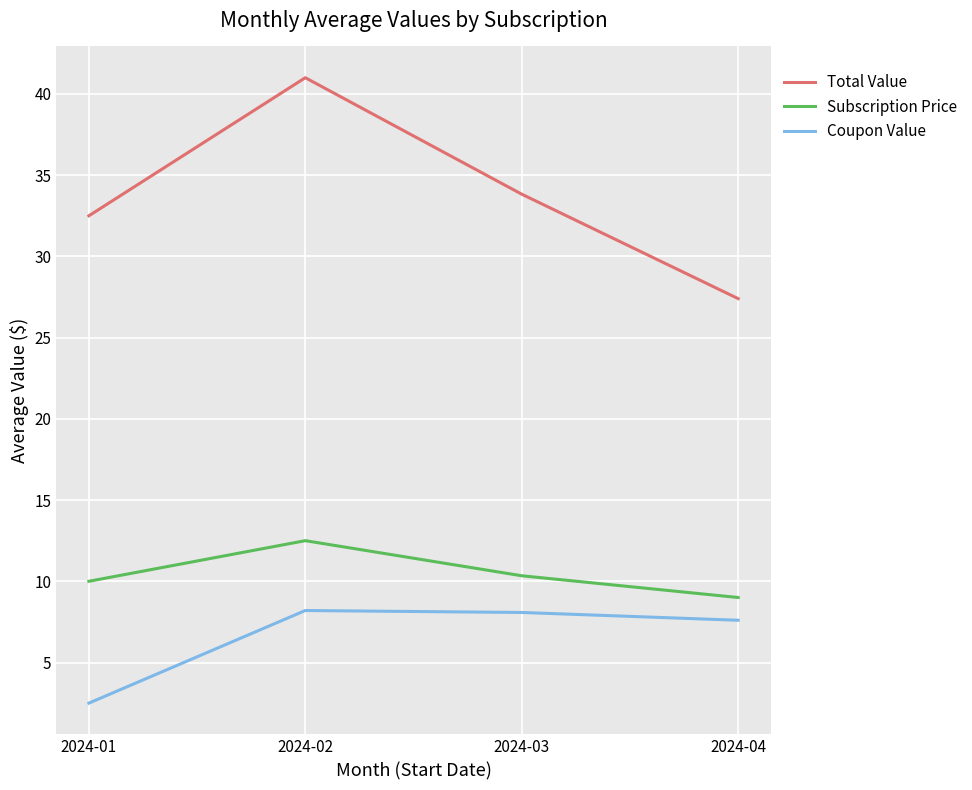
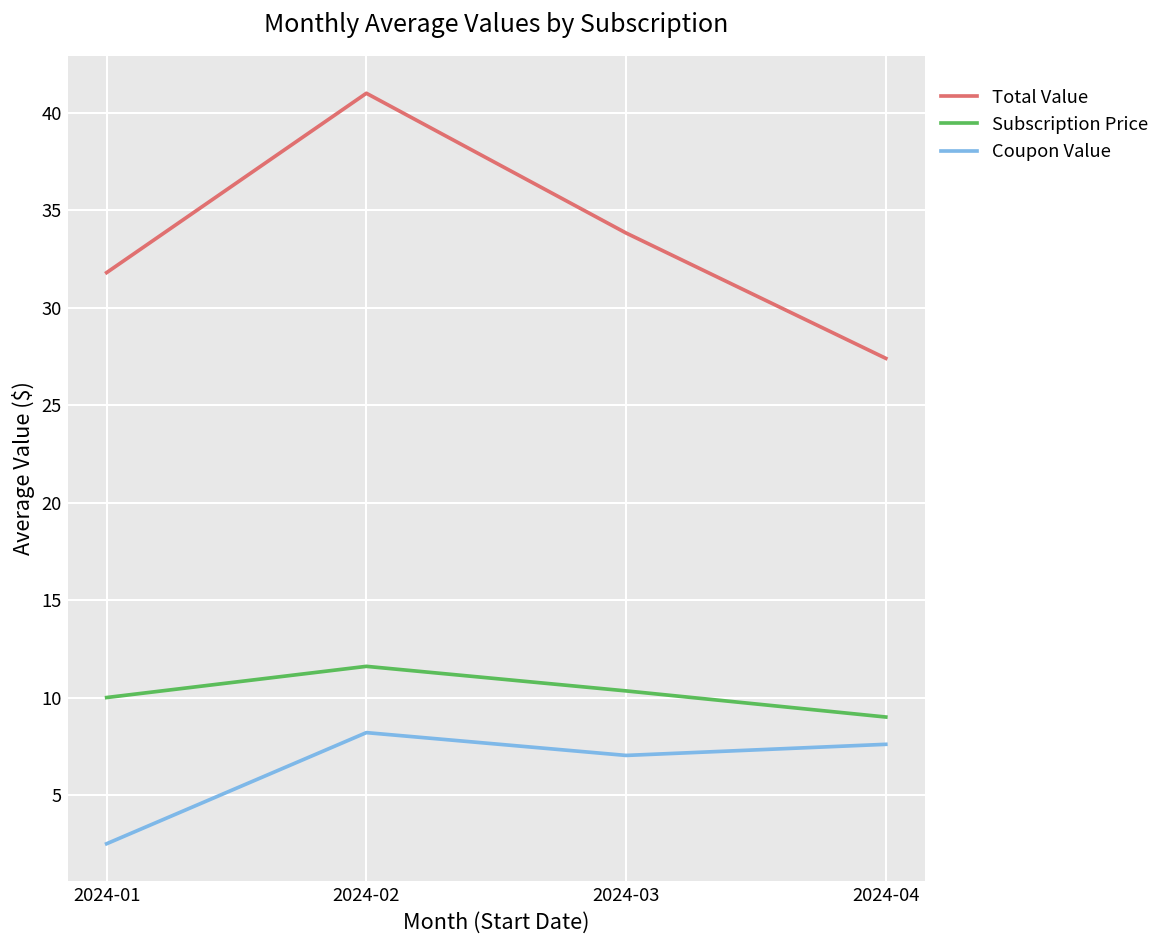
Total Value, 2024-01: 32.5 -> 31.8
Subscription Price, 2024-02: 12.5 -> 11.6
Coupon Value, 2024-03: 8.1 -> 7.0
